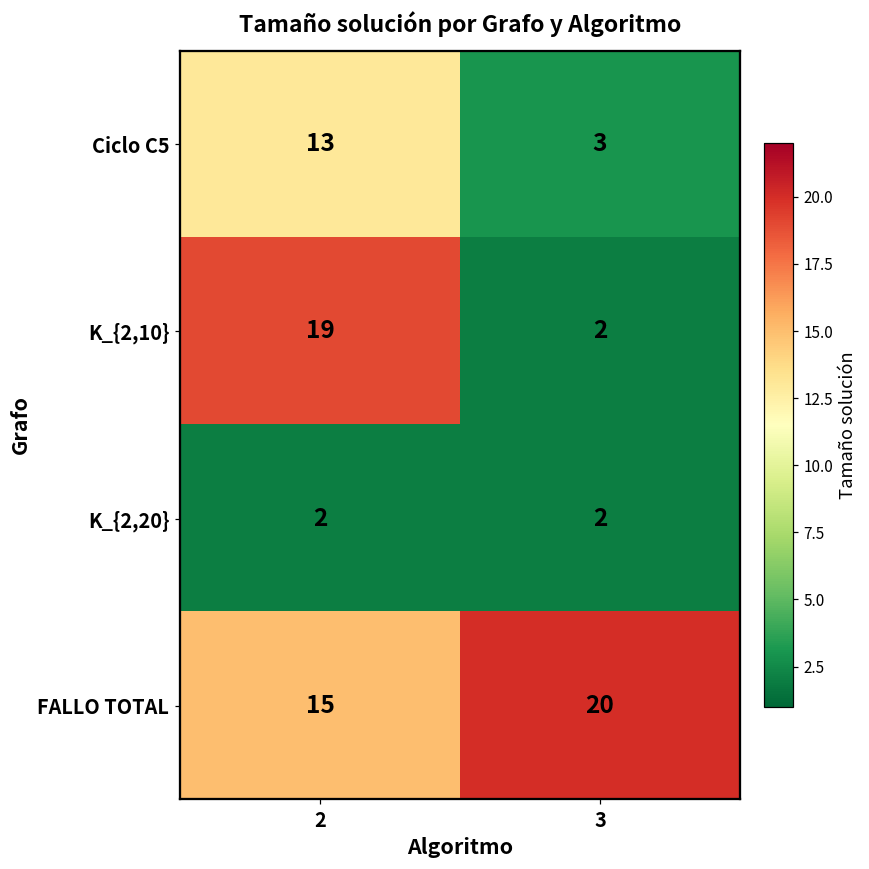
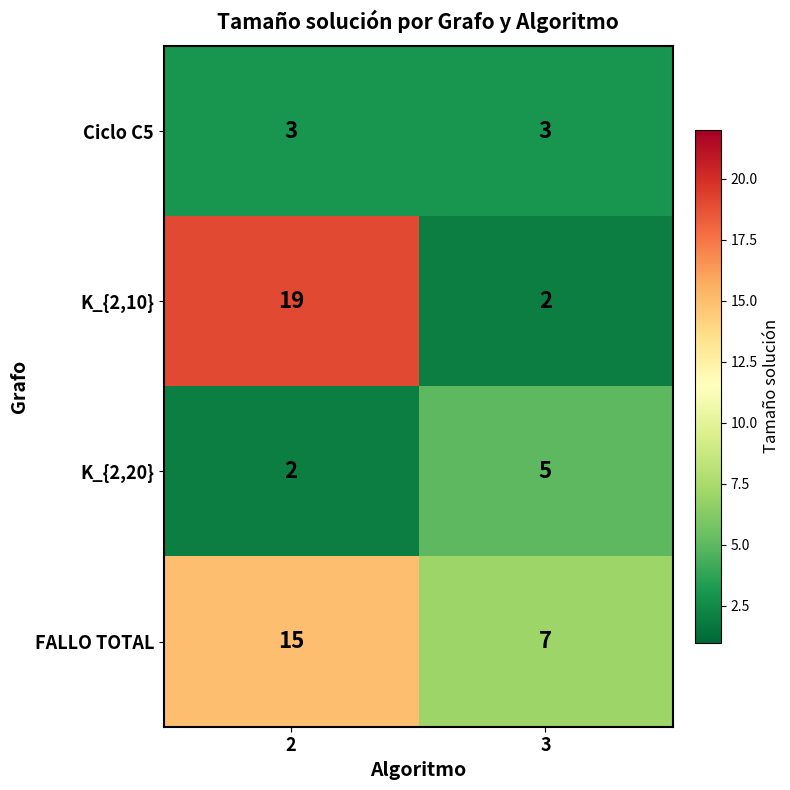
Ciclo C5, 2: 13 -> 3
K_{2,20}, 3: 2 -> 5
FALLO TOTAL, 3: 20 -> 7
